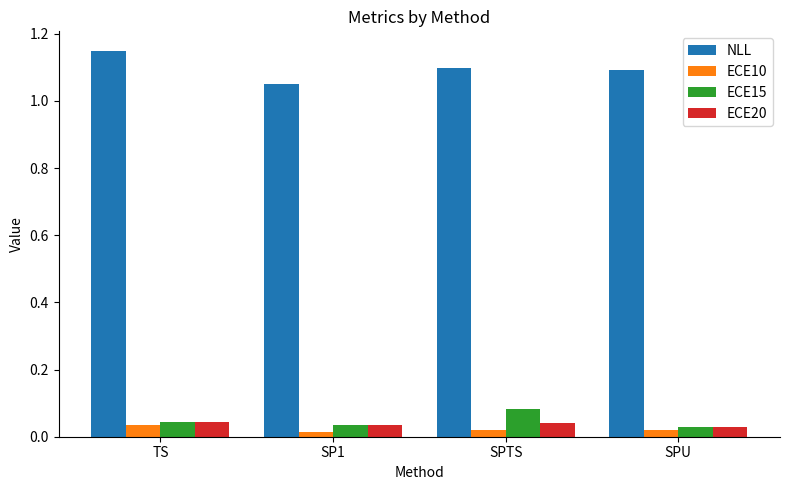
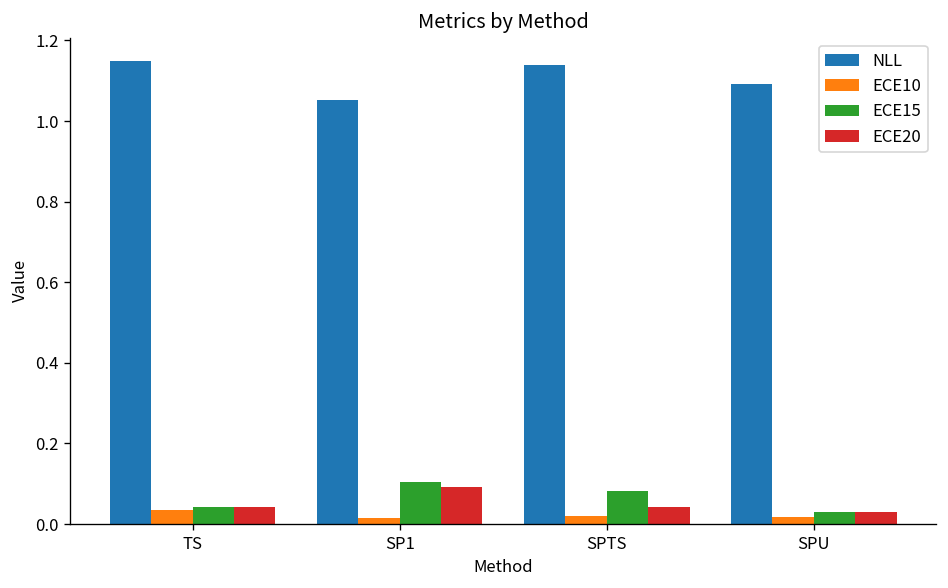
ECE15, SP1: 0.03 -> 0.10
ECE20, SP1: 0.04 -> 0.09
NLL, SPTS: 1.10 -> 1.14
